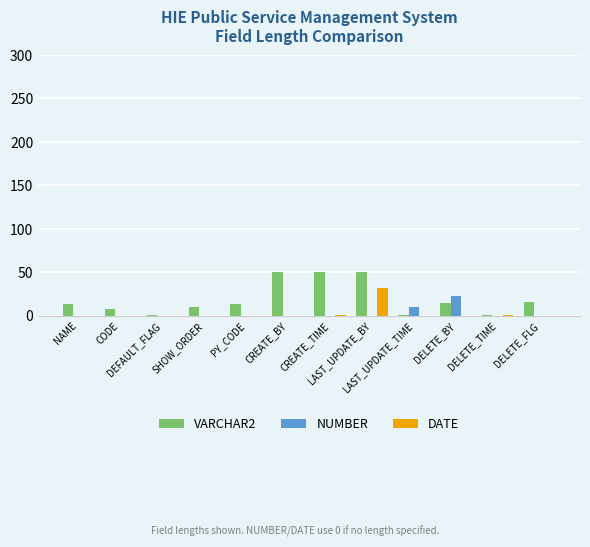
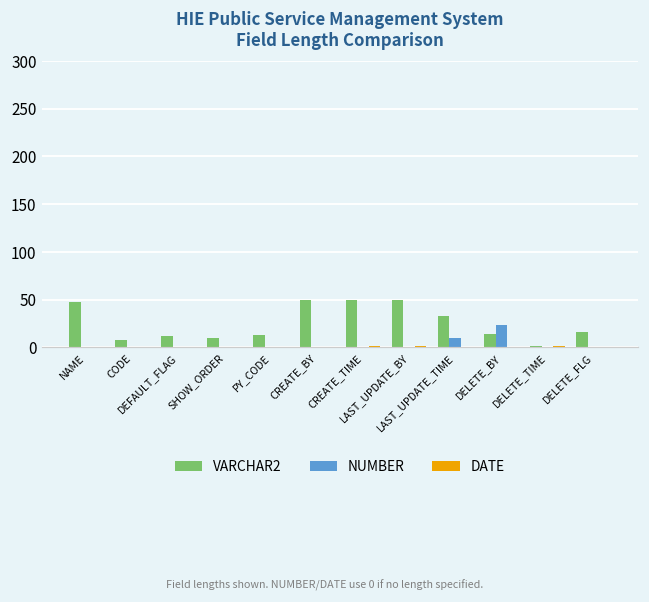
VARCHAR2, NAME: 10 -> 50
VARCHAR2, DEFAULT_FLAG: 0 -> 10
DATE, LAST_UPDATE_BY: 30 -> 0
VARCHAR2, LAST_UPDATE_TIME: 0 -> 30
